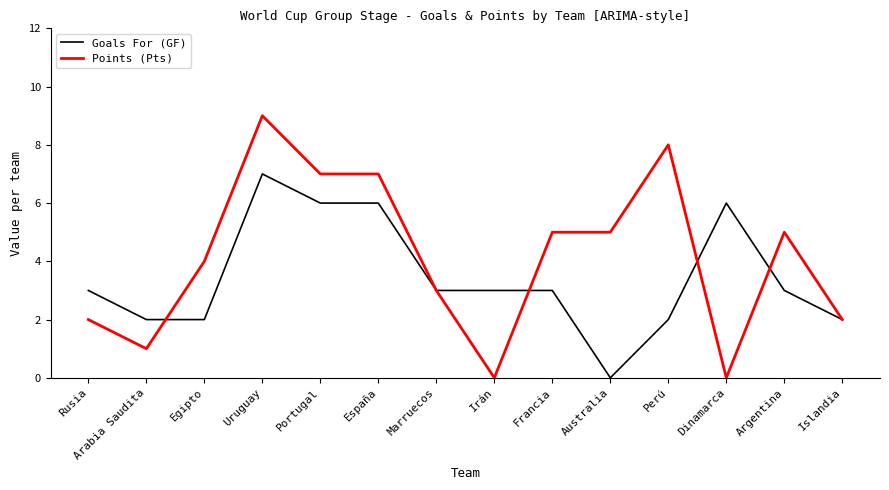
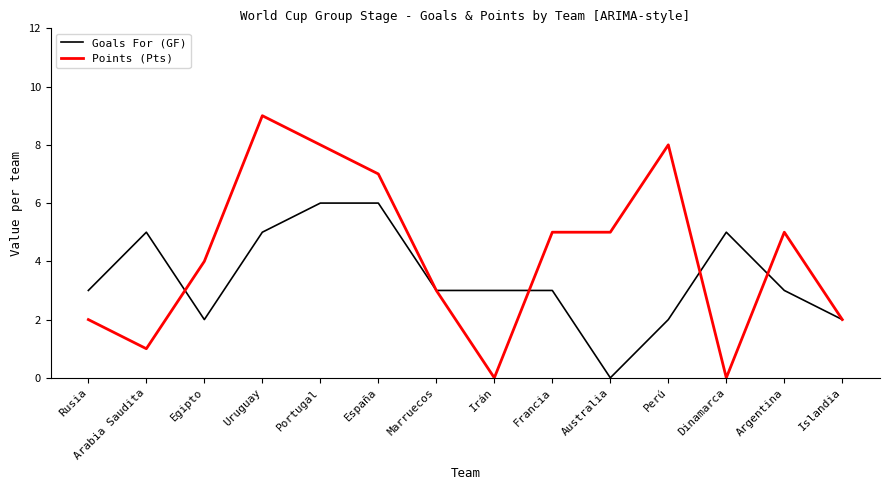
Goals For (GF), Arabia Saudita: 2 -> 5
Goals For (GF), Uruguay: 7 -> 5
Points (Pts), Portugal: 7 -> 8
Goals For (GF), Dinamarca: 6 -> 5
